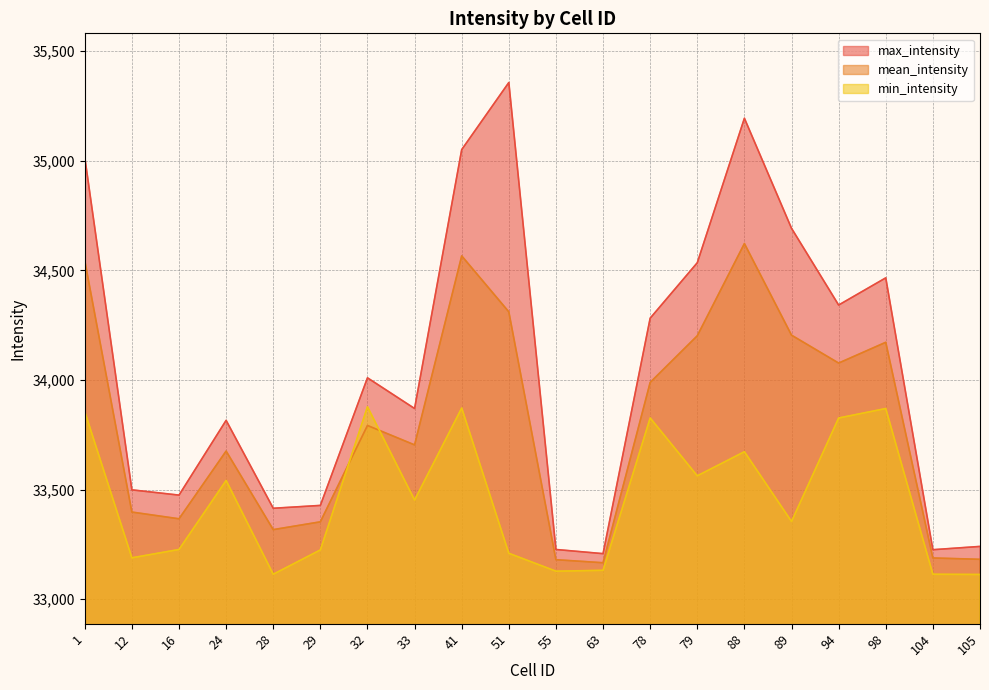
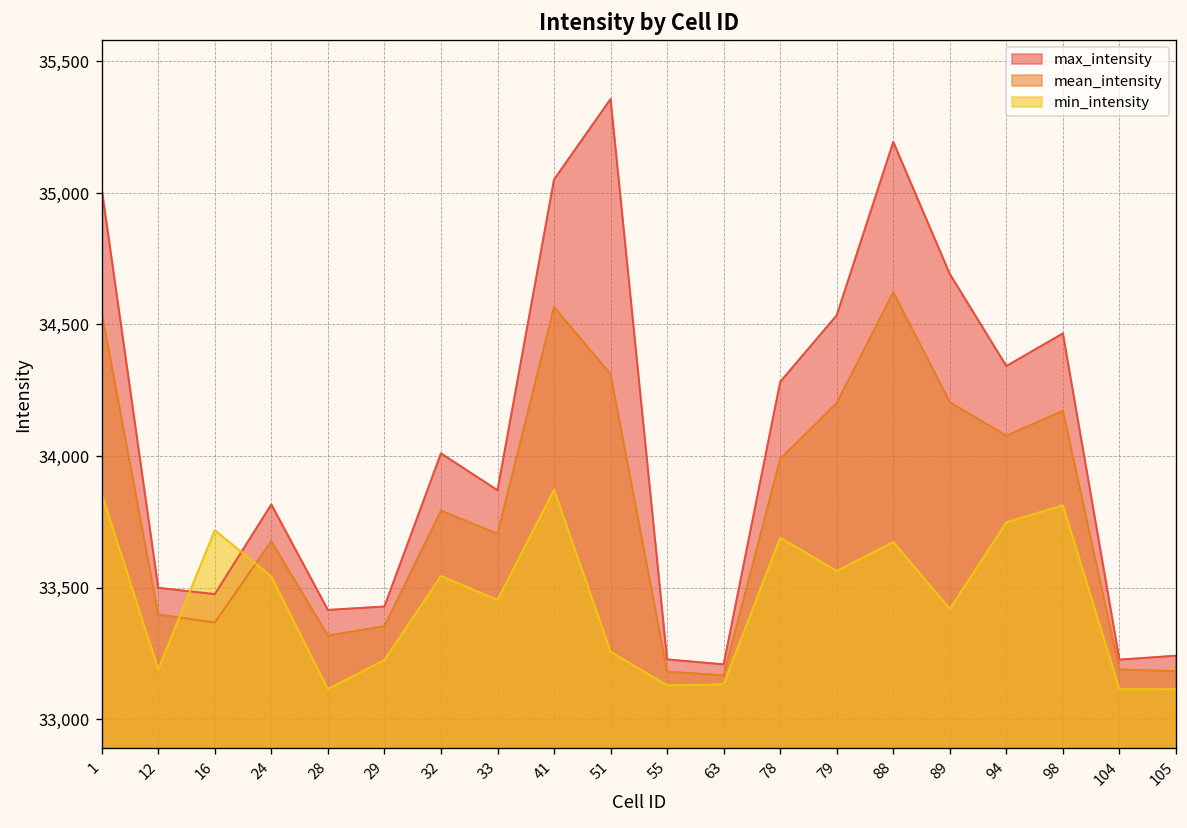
min_intensity, 16: 33,230 -> 33,720
min_intensity, 32: 33,880 -> 33,540
min_intensity, 51: 33,210 -> 33,260
min_intensity, 78: 33,830 -> 33,690
min_intensity, 89: 33,350 -> 33,420
min_intensity, 94: 33,830 -> 33,750
min_intensity, 98: 33,870 -> 33,810
